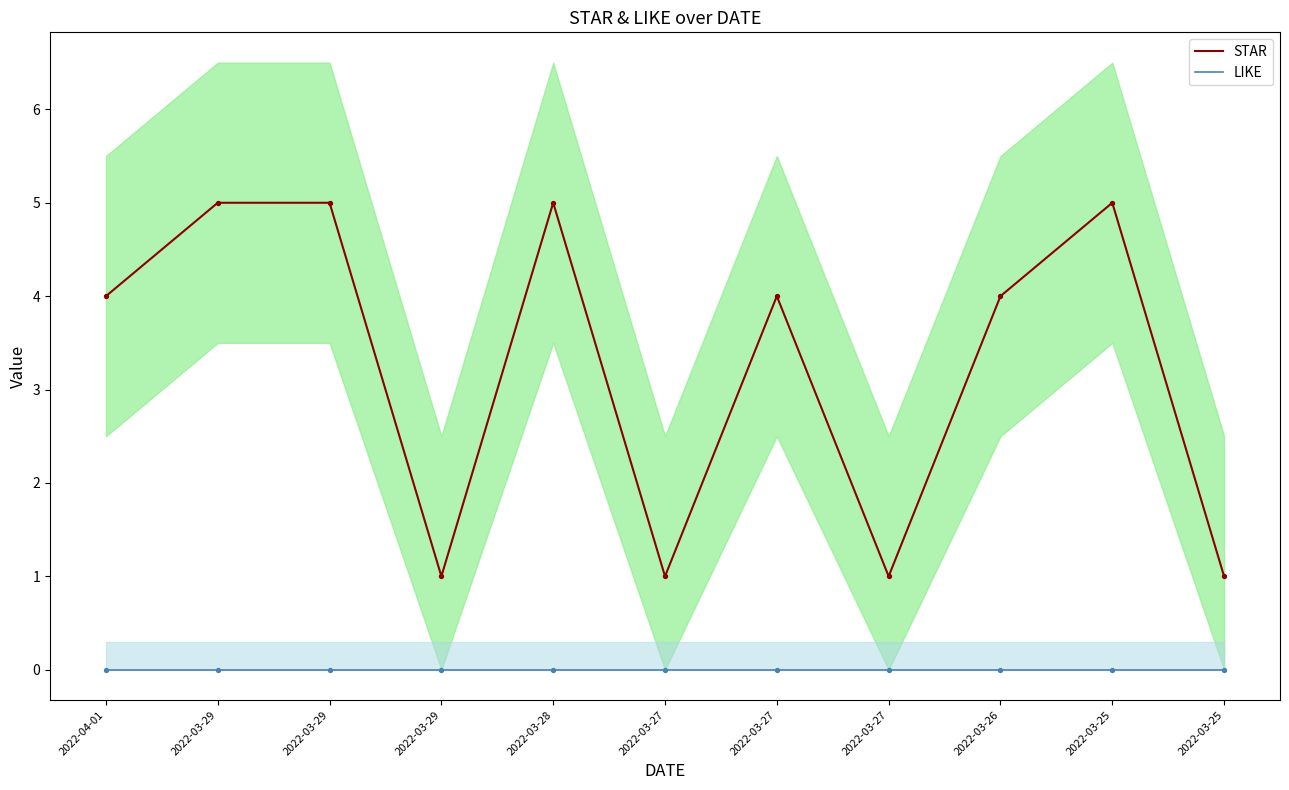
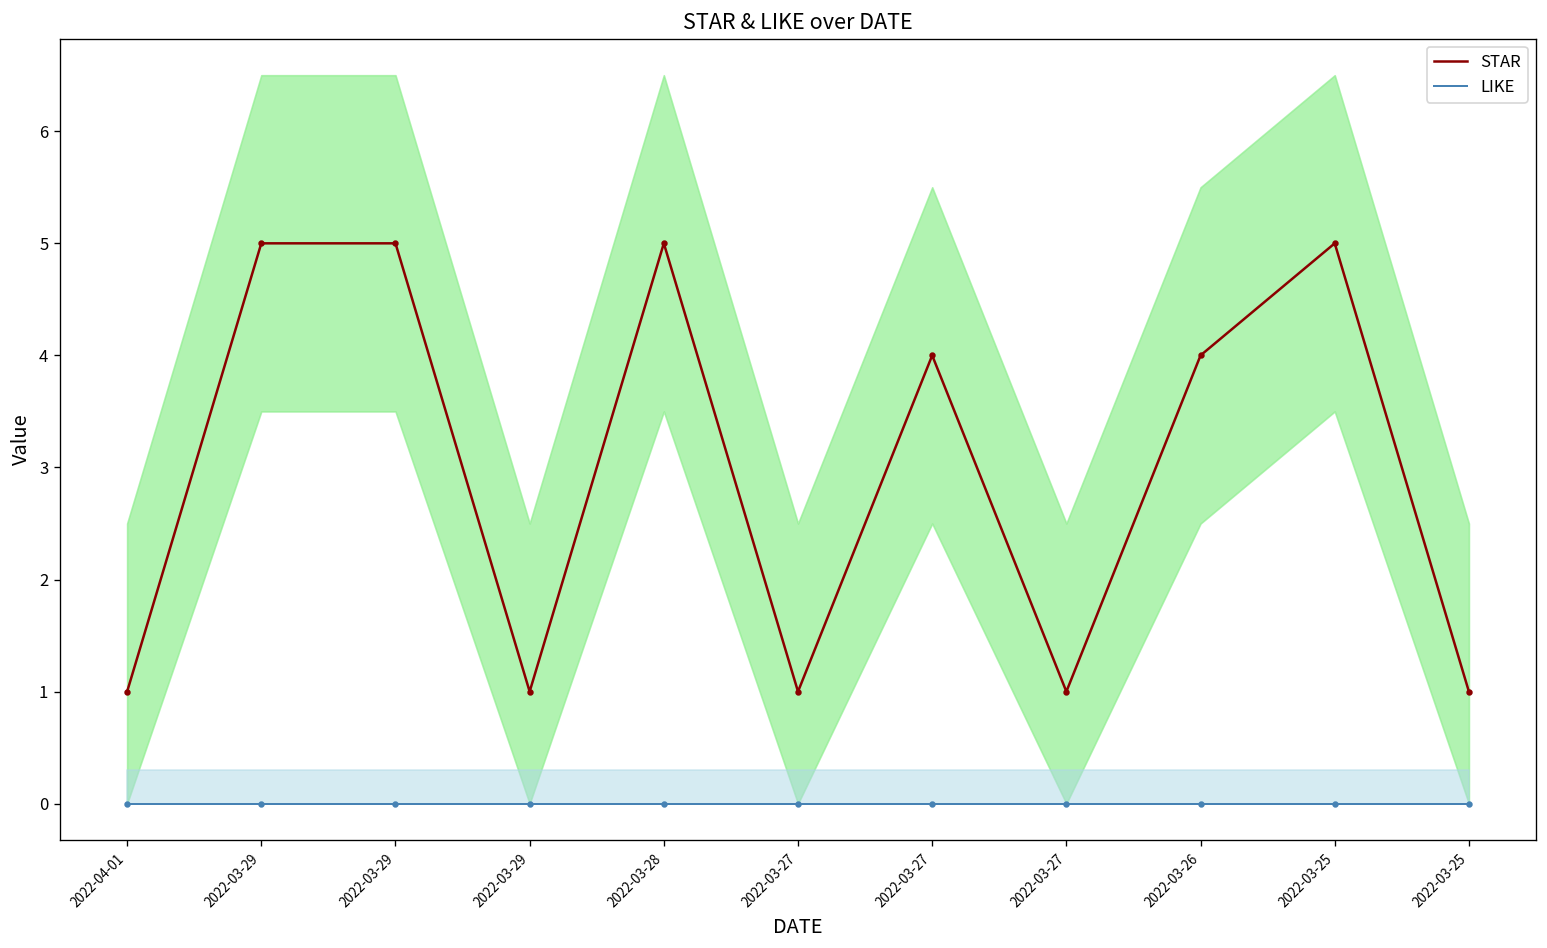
STAR, 2022-04-01: 4 -> 1
